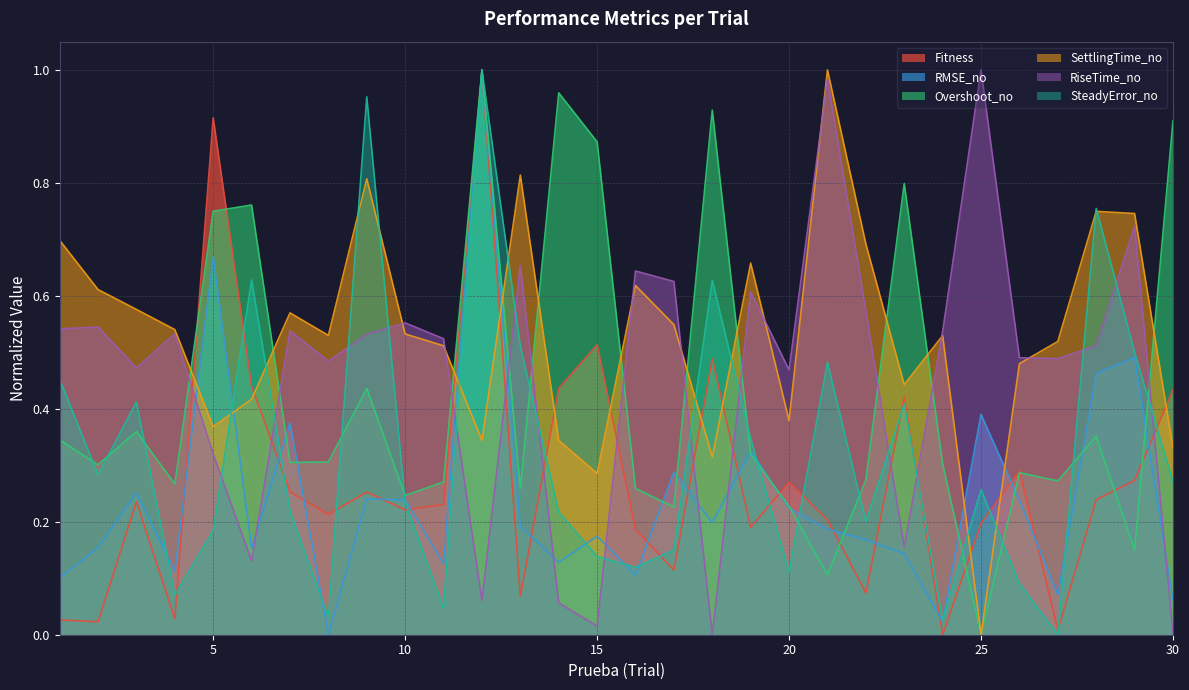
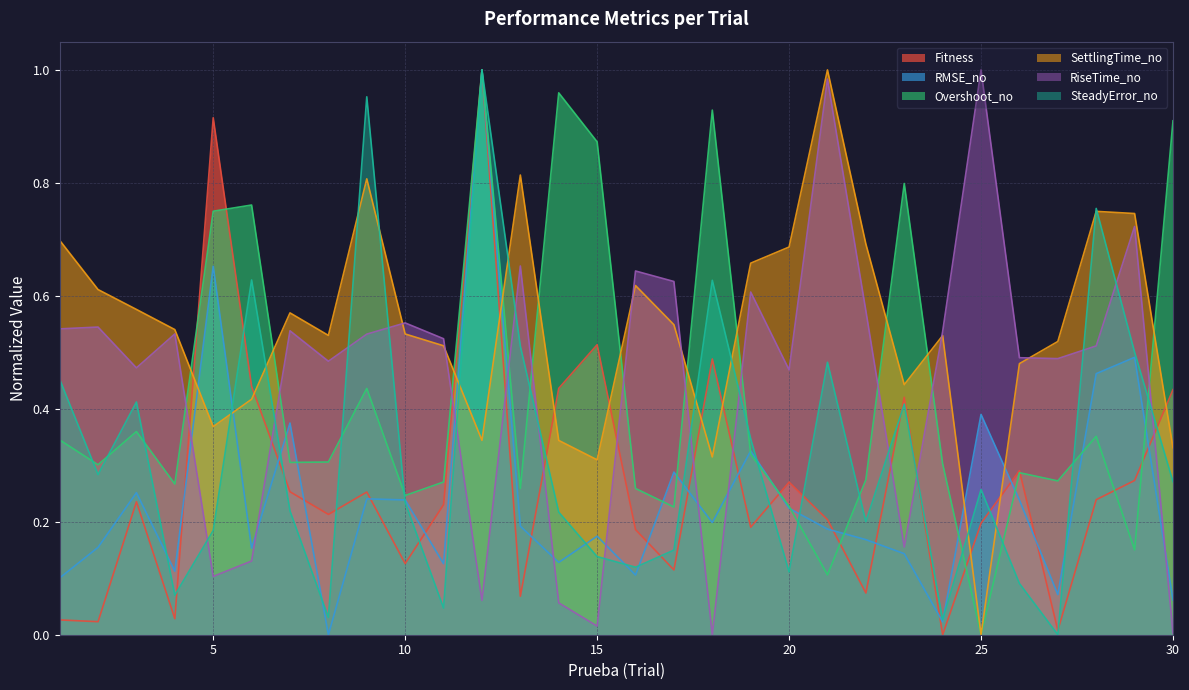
RMSE_no, 5: 0.67 -> 0.65
RiseTime_no, 5: 0.32 -> 0.10
Fitness, 10: 0.22 -> 0.13
SettlingTime_no, 15: 0.29 -> 0.31
SettlingTime_no, 20: 0.38 -> 0.69
